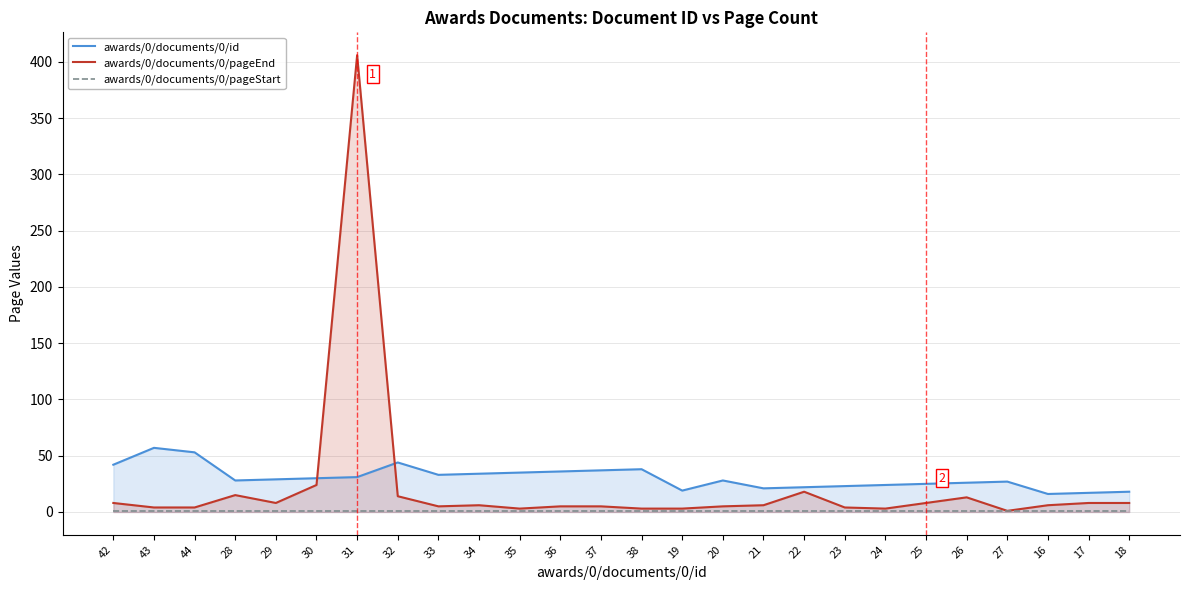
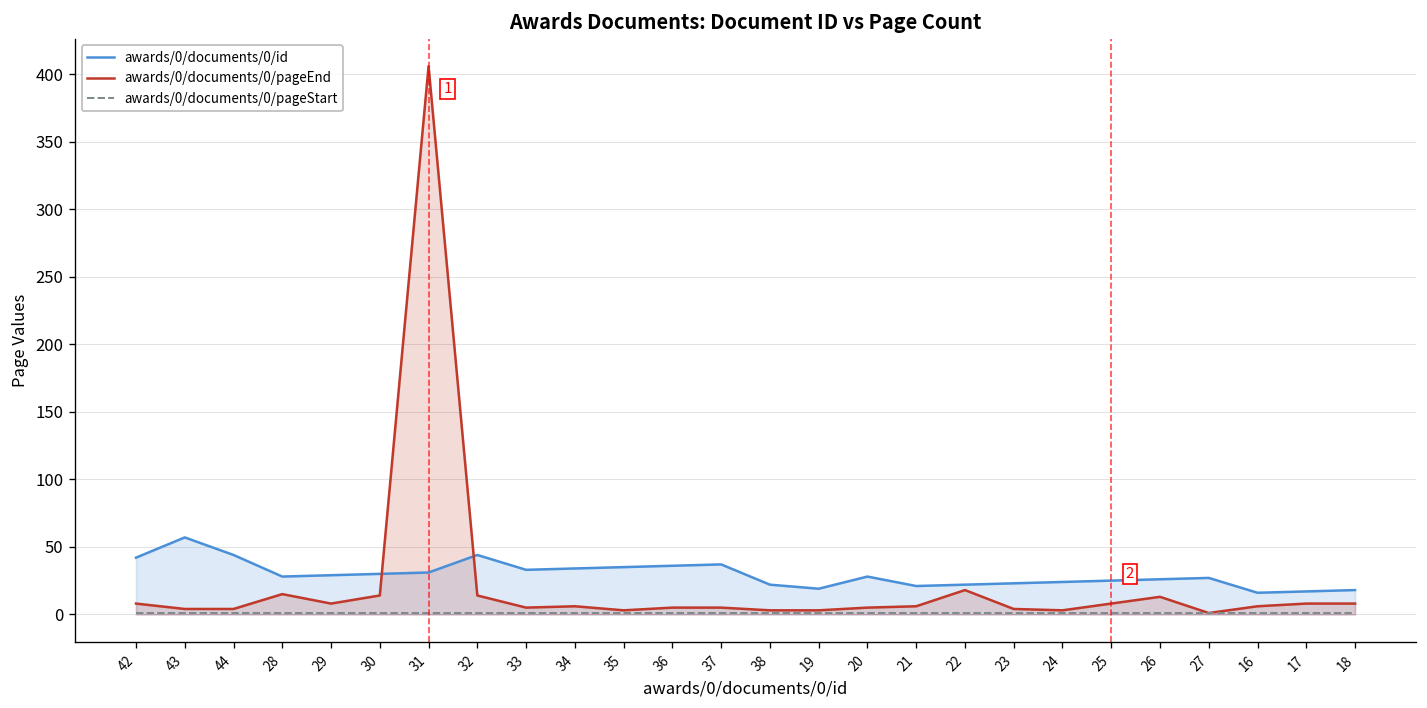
awards/0/documents/0/id, 44: 53 -> 44
awards/0/documents/0/pageEnd, 30: 24 -> 14
awards/0/documents/0/id, 38: 38 -> 22
